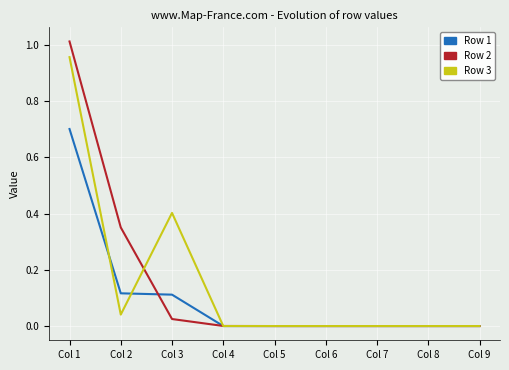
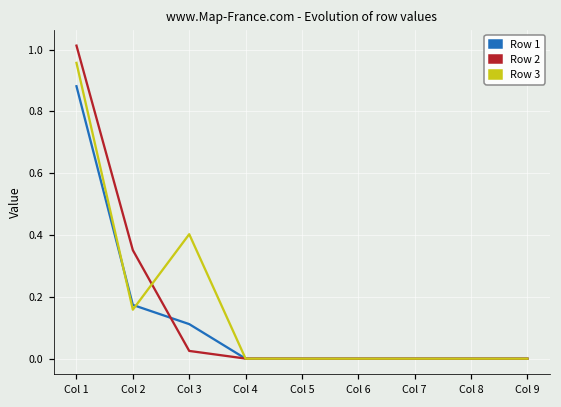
Row 1, Col 1: 0.70 -> 0.88
Row 1, Col 2: 0.12 -> 0.17
Row 3, Col 2: 0.04 -> 0.16
